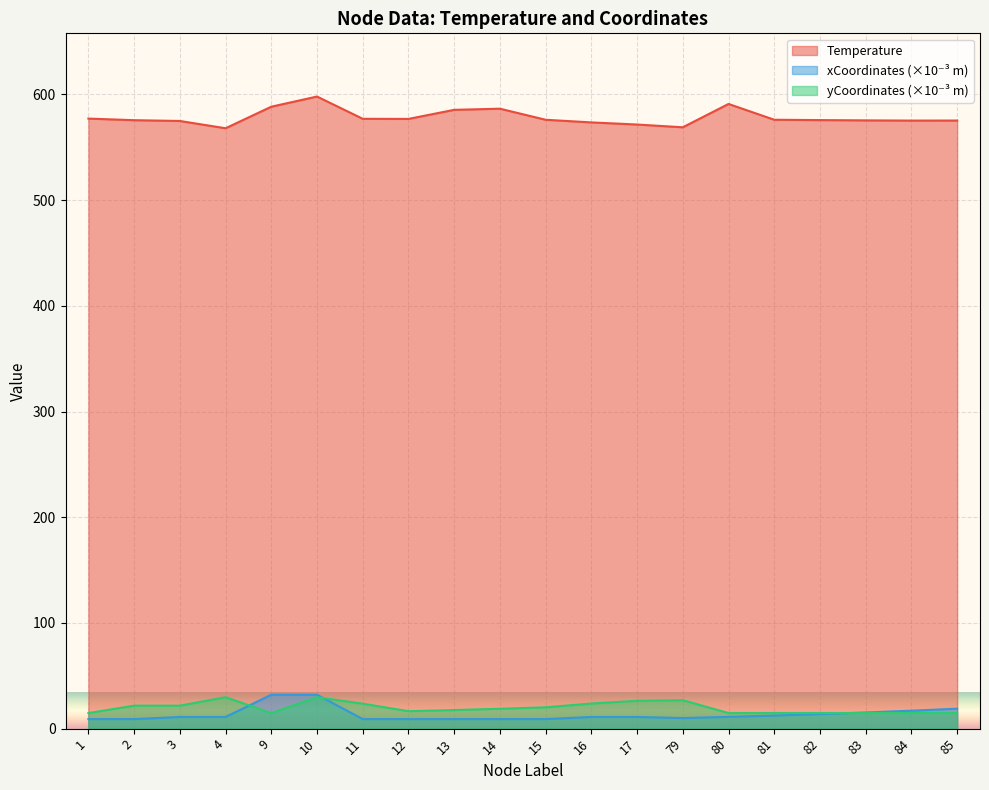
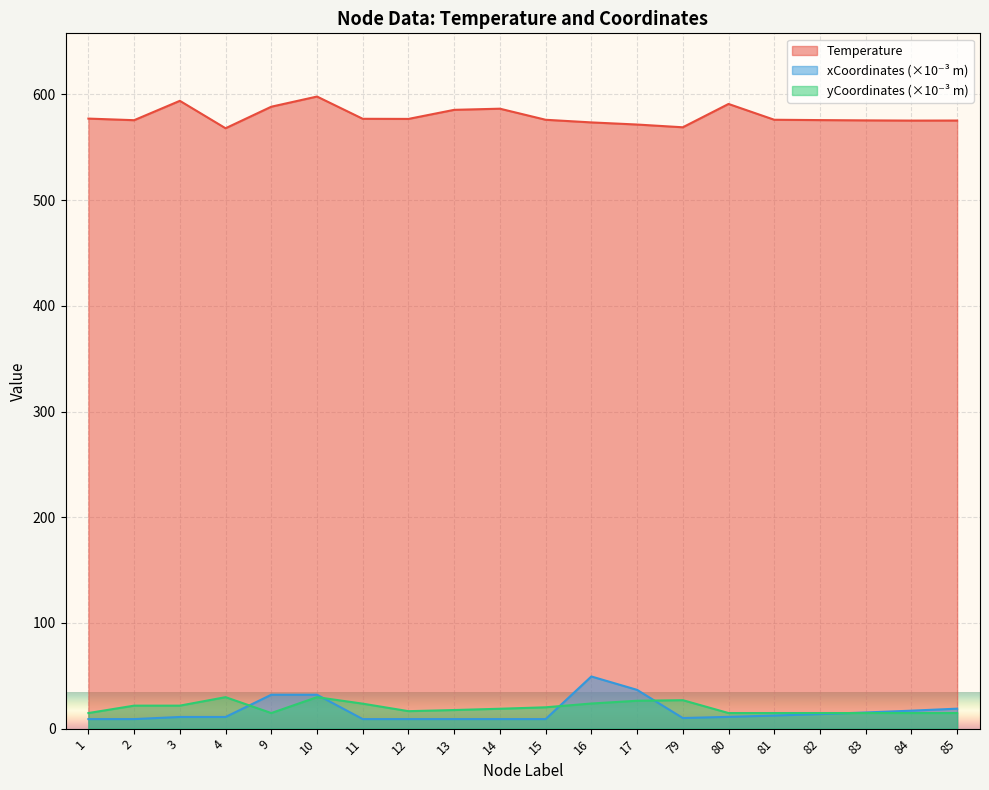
Temperature, 3: 575 -> 594
xCoordinates (×10⁻³ m), 16: 11 -> 49
xCoordinates (×10⁻³ m), 17: 11 -> 37
